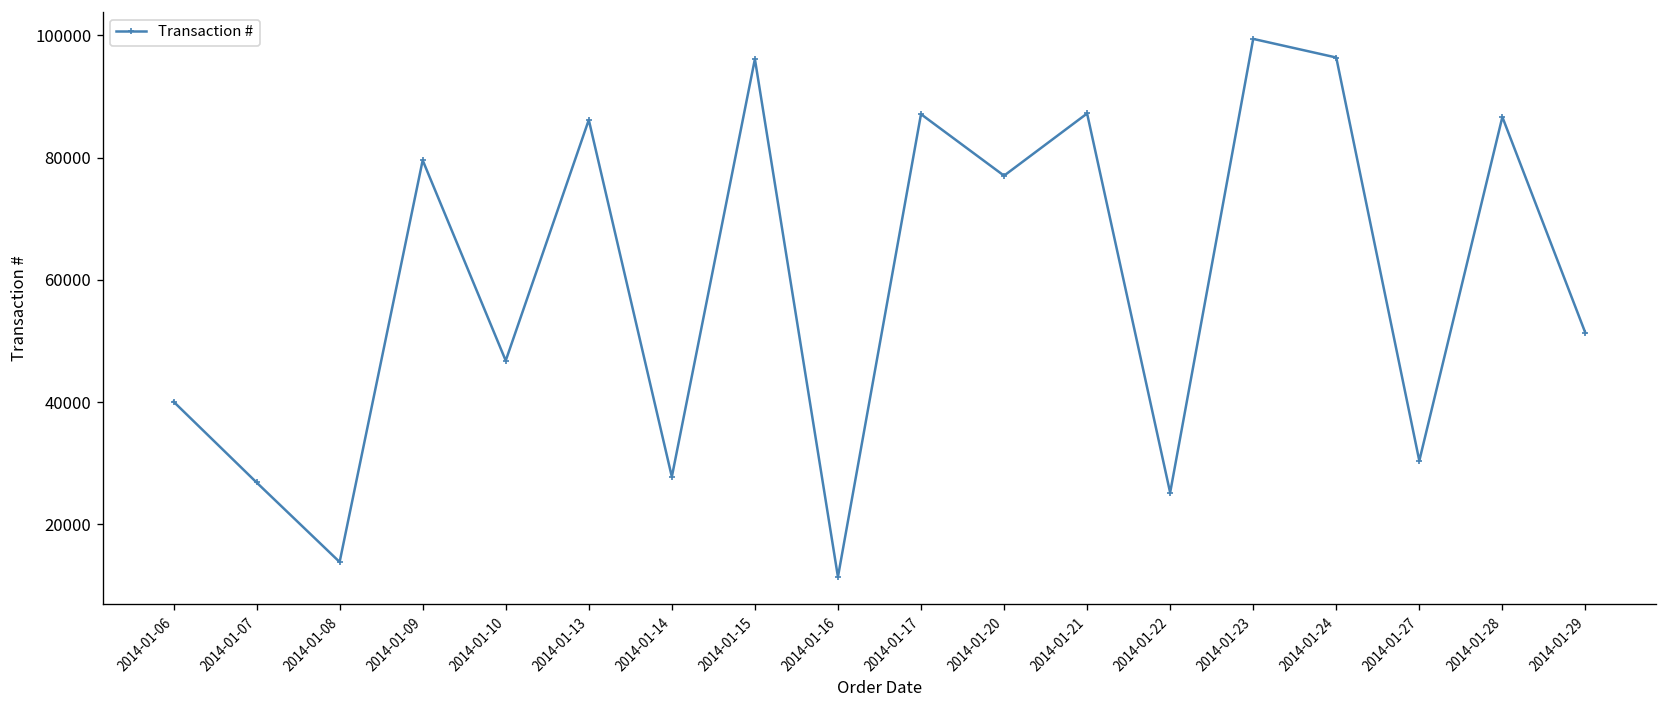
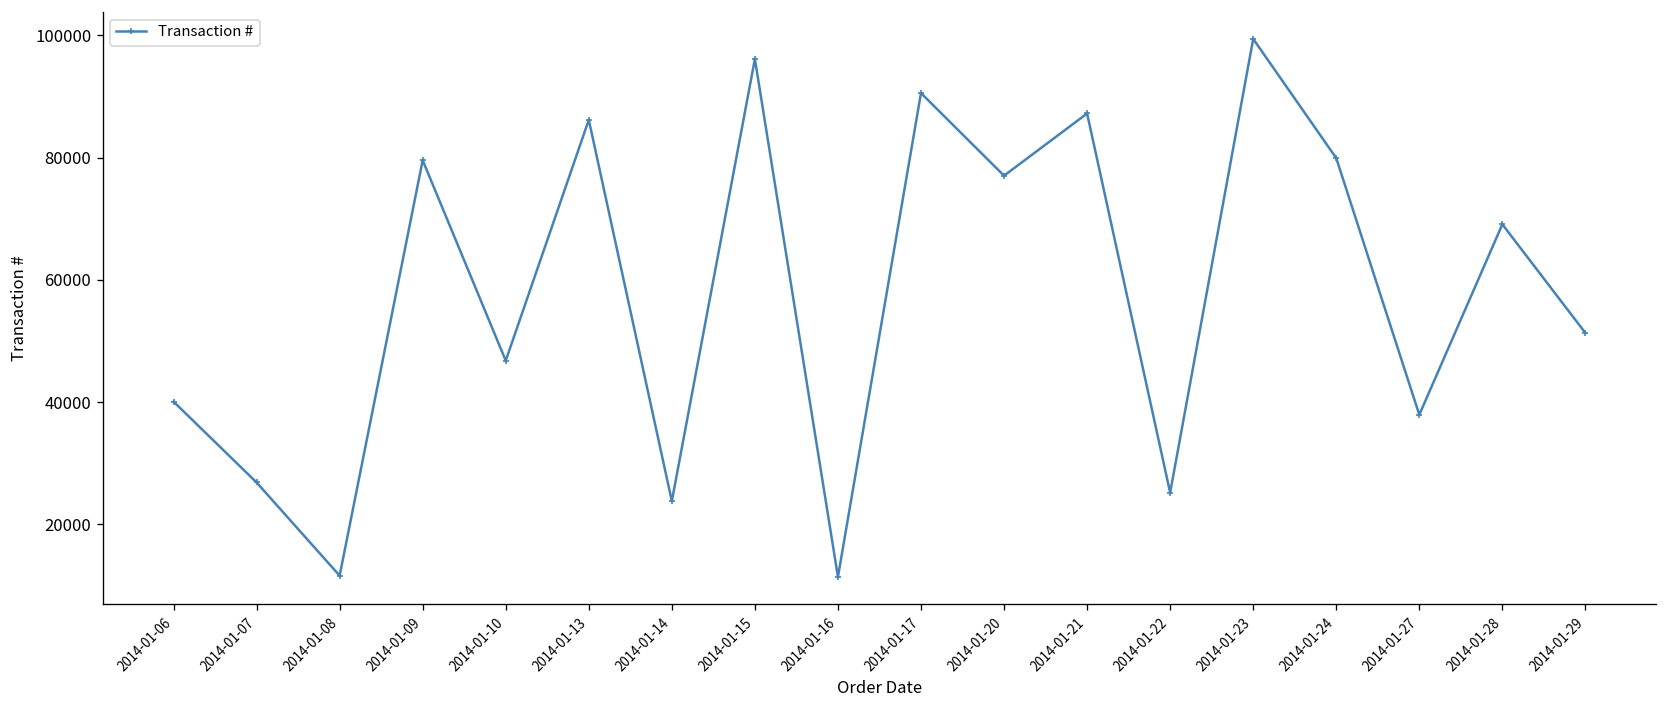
2014-01-08: 14000 -> 12000
2014-01-14: 28000 -> 24000
2014-01-17: 87000 -> 91000
2014-01-24: 96000 -> 80000
2014-01-27: 30000 -> 38000
2014-01-28: 87000 -> 69000
